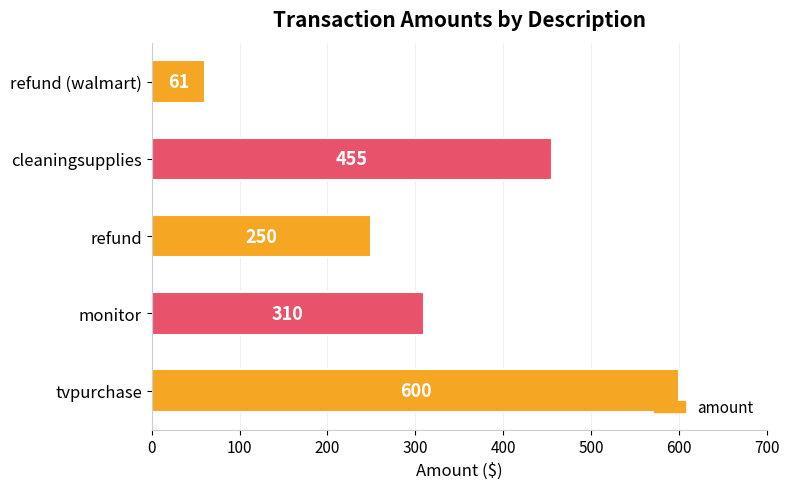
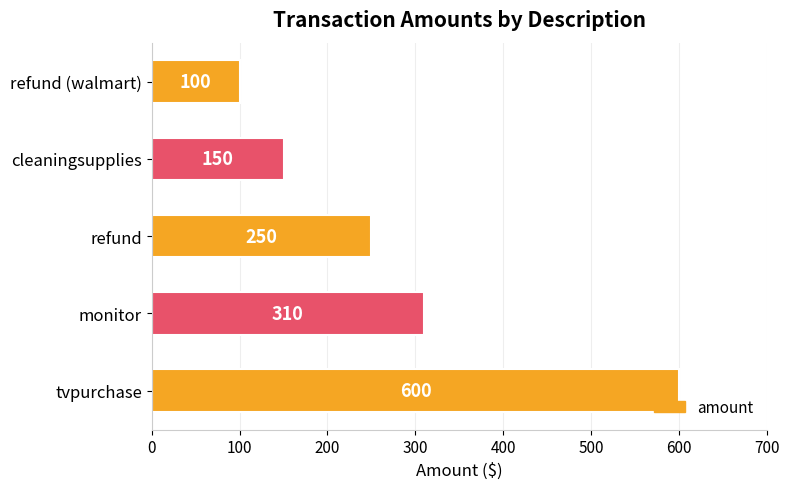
refund (walmart): 61 -> 100
cleaningsupplies: 455 -> 150
